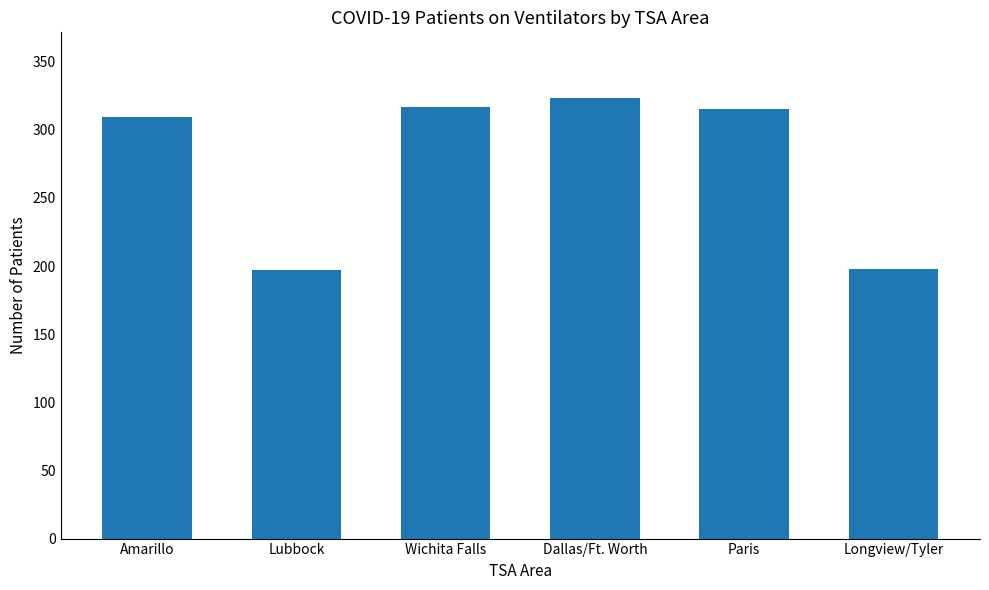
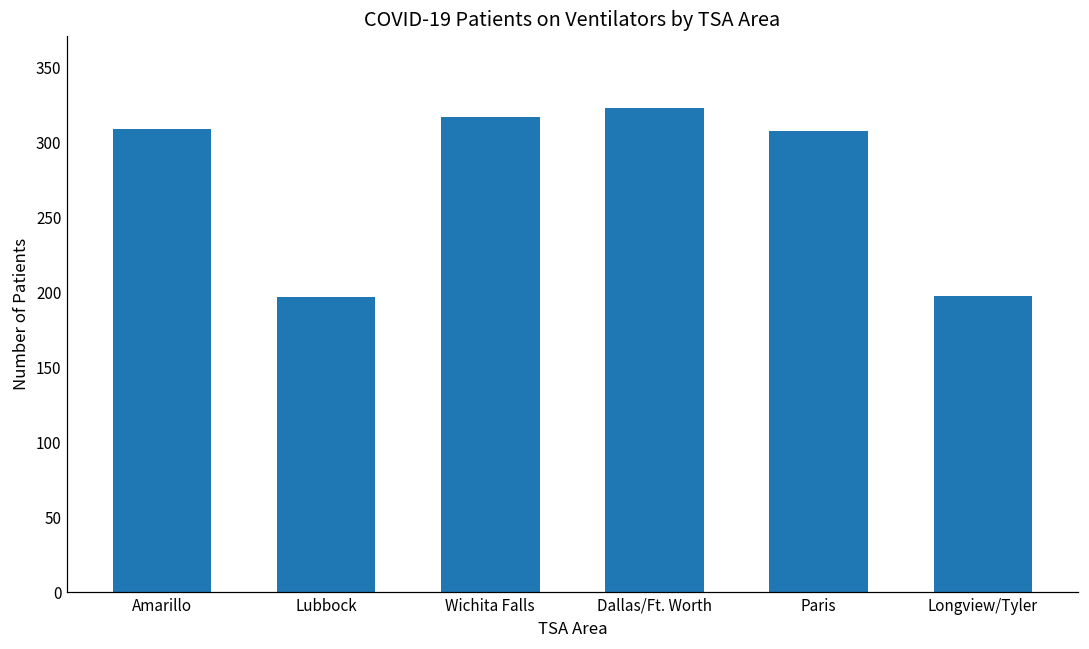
Paris: 315 -> 308
